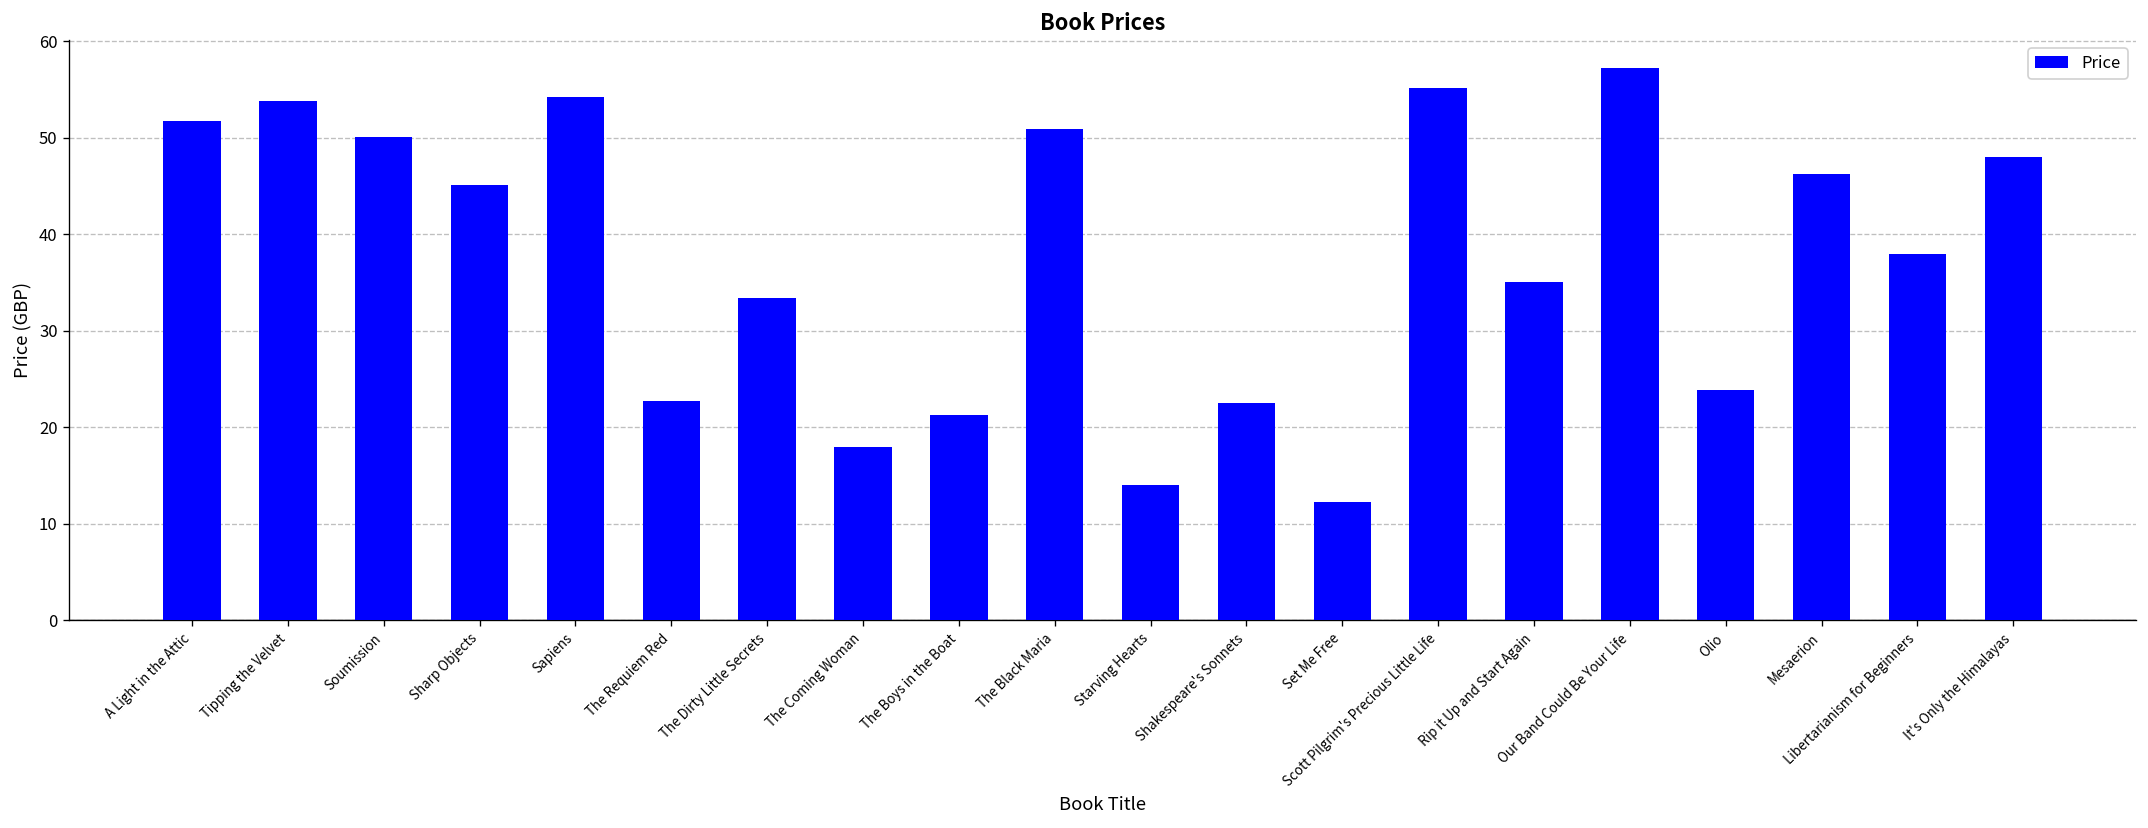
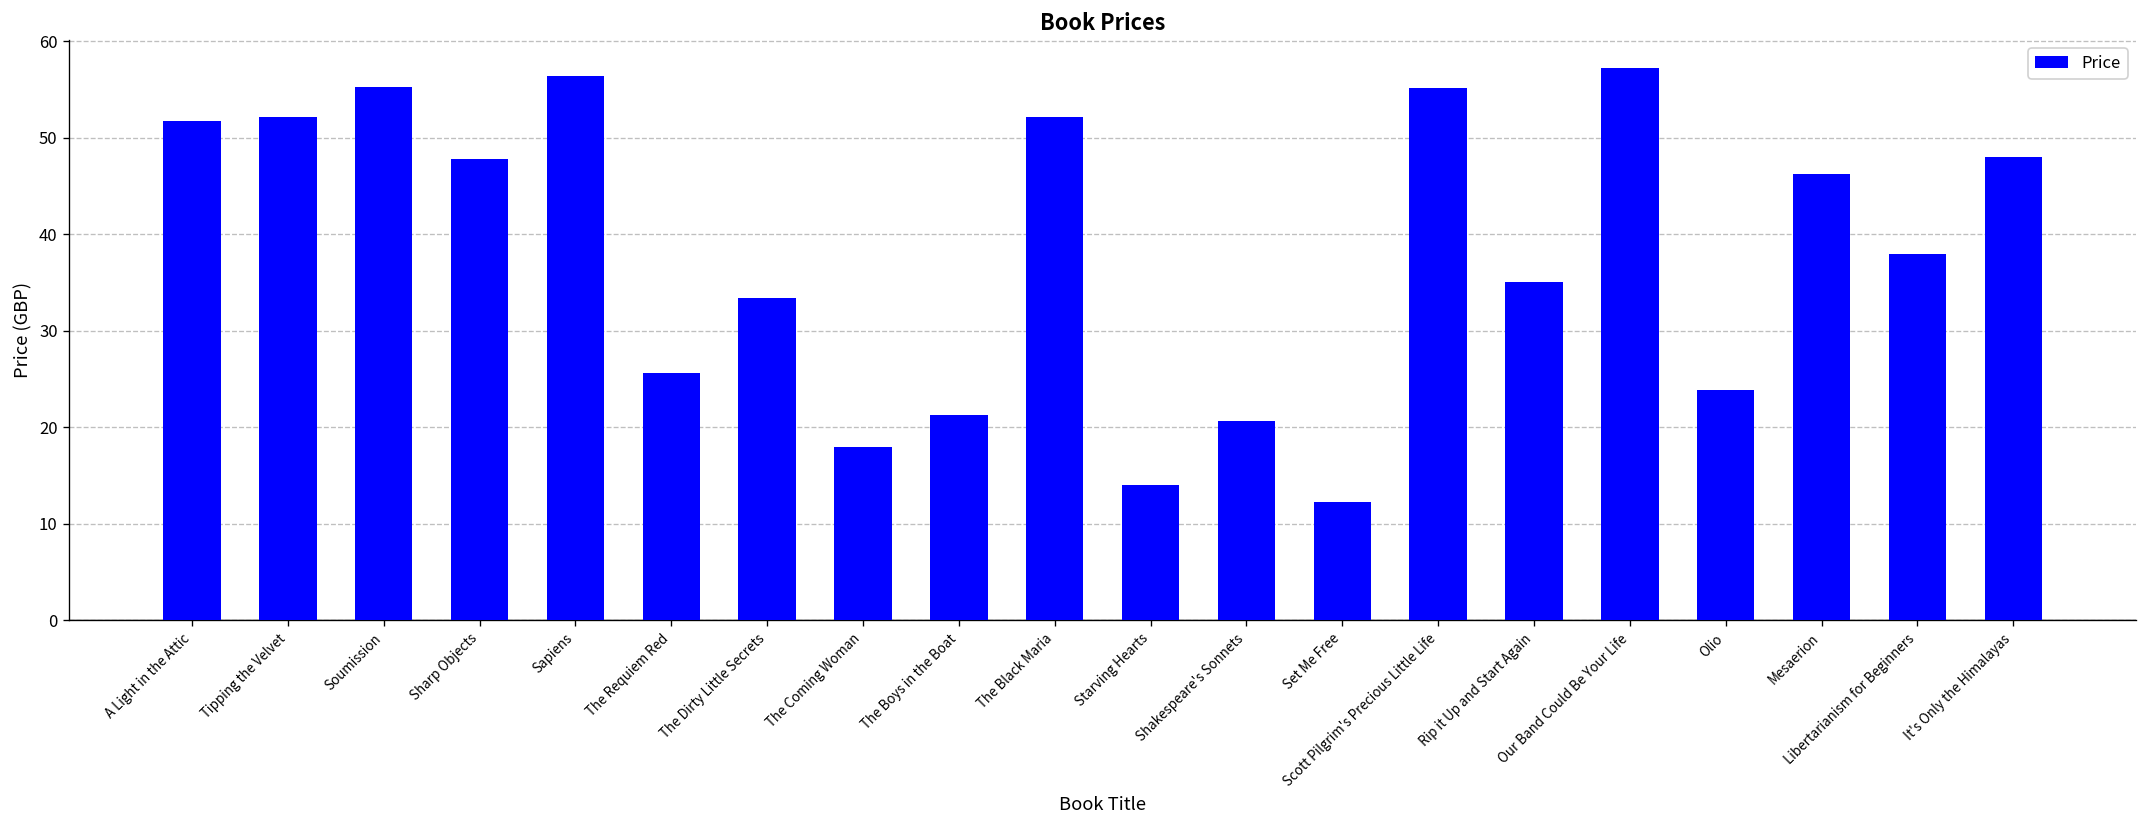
Tipping the Velvet: 54 -> 52
Soumission: 50 -> 55
Sharp Objects: 45 -> 48
Sapiens: 54 -> 56
The Requiem Red: 23 -> 26
The Black Maria: 51 -> 52
Shakespeare's Sonnets: 23 -> 21
